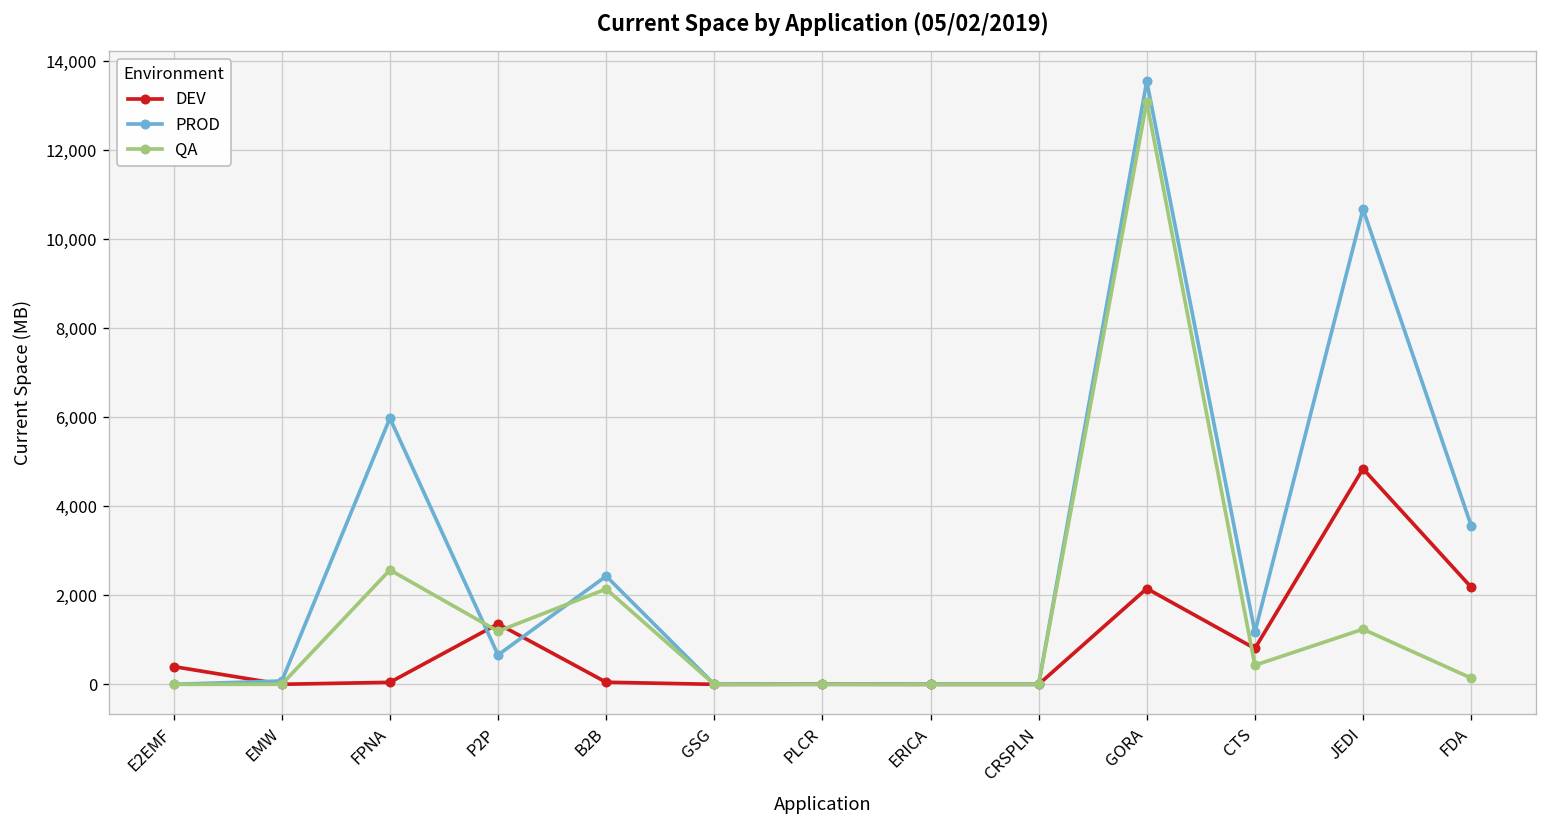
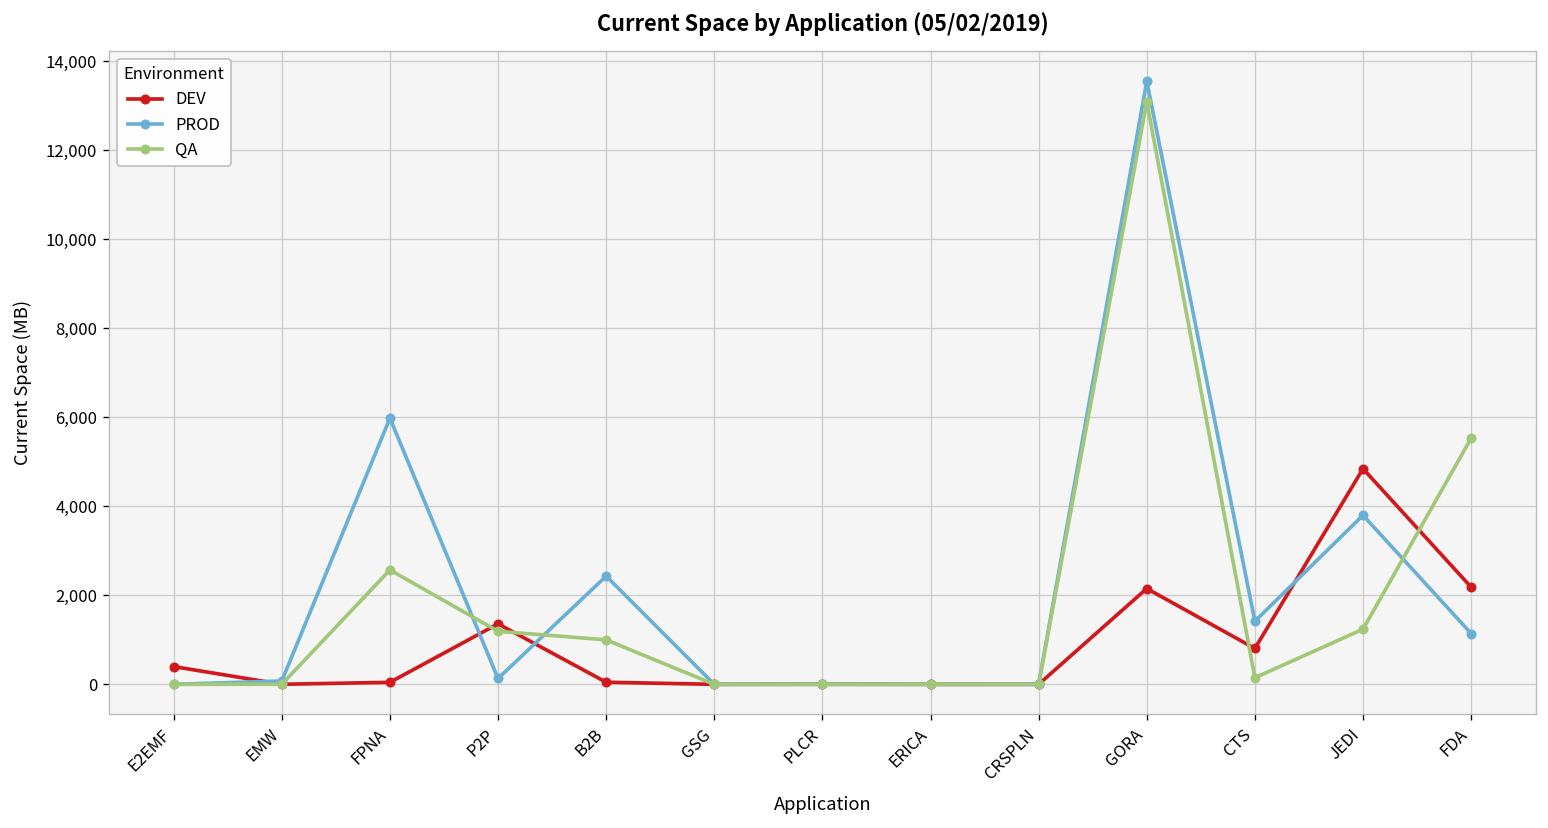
PROD, P2P: 700 -> 100
QA, B2B: 2,100 -> 1,000
PROD, CTS: 1,200 -> 1,400
QA, CTS: 400 -> 100
PROD, JEDI: 10,700 -> 3,800
PROD, FDA: 3,600 -> 1,100
QA, FDA: 100 -> 5,500
